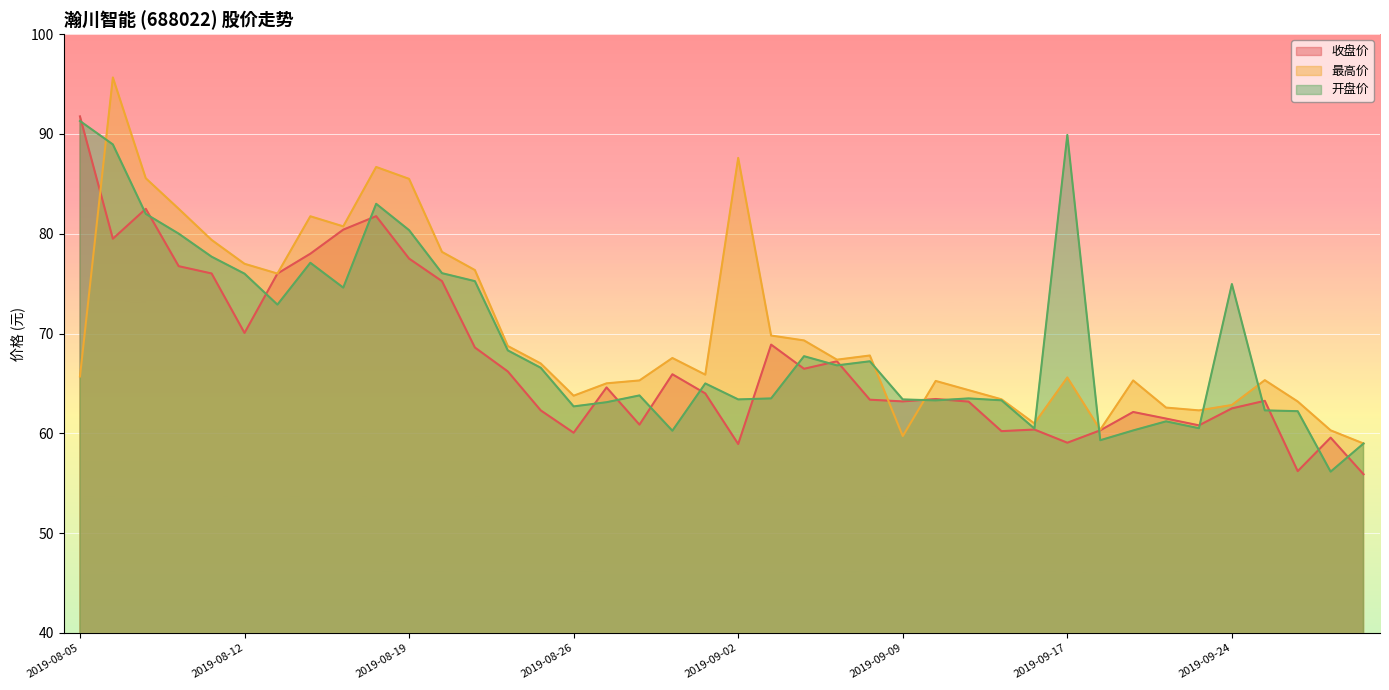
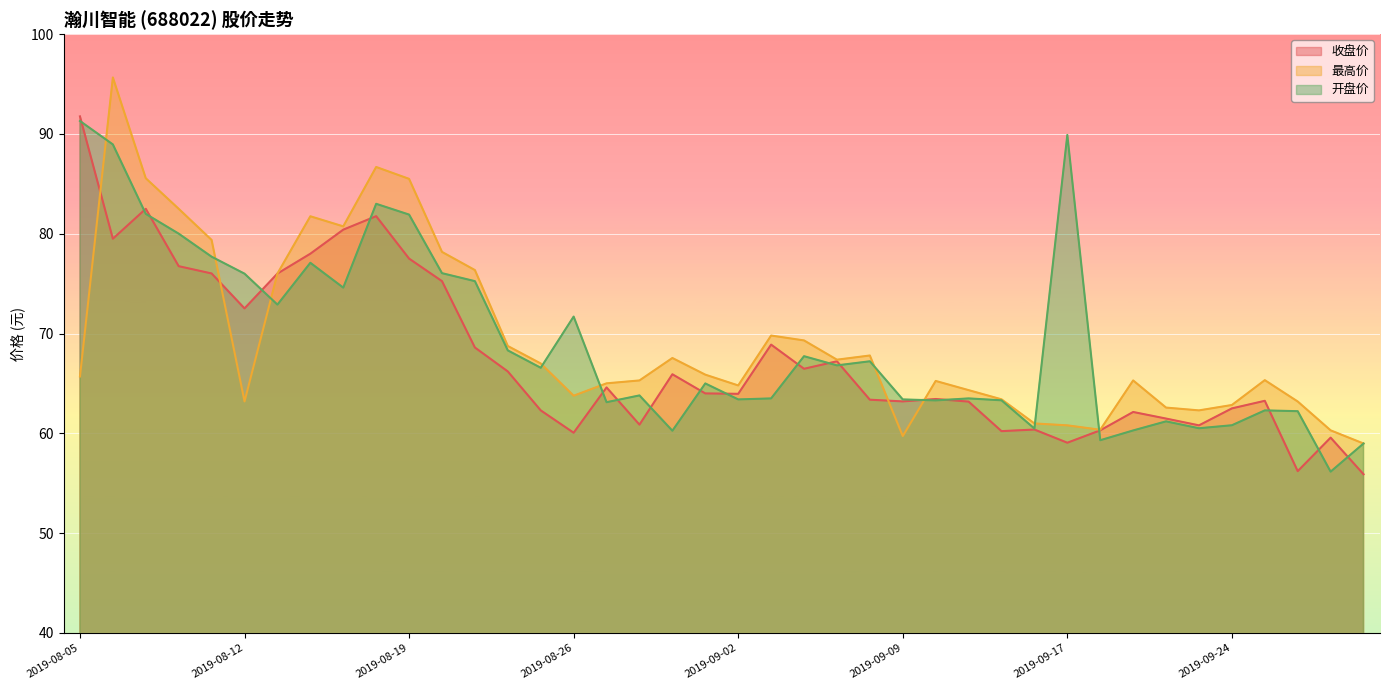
收盘价, 2019-08-12: 70 -> 73
最高价, 2019-08-12: 77 -> 63
开盘价, 2019-08-19: 80 -> 82
开盘价, 2019-08-26: 63 -> 72
收盘价, 2019-09-02: 59 -> 64
最高价, 2019-09-02: 88 -> 65
最高价, 2019-09-17: 66 -> 61
开盘价, 2019-09-24: 75 -> 61
